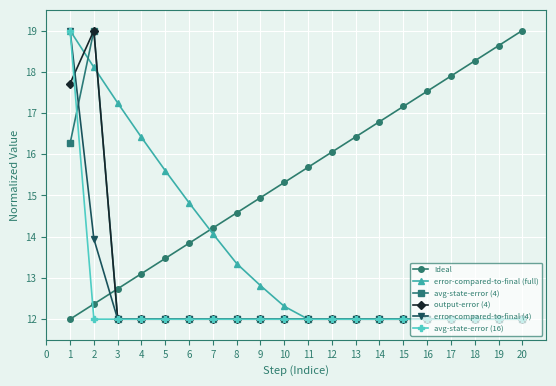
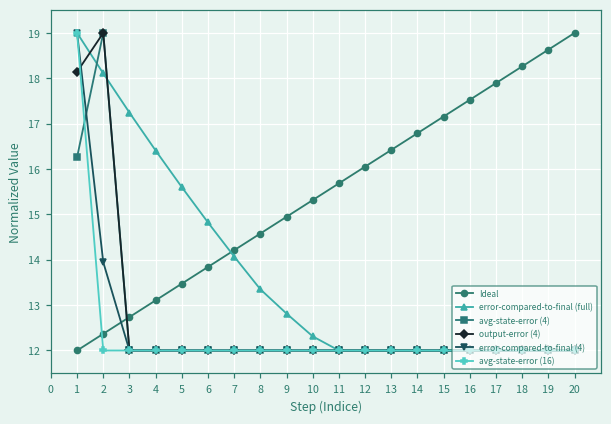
output-error (4), 1: 17.7 -> 18.1
